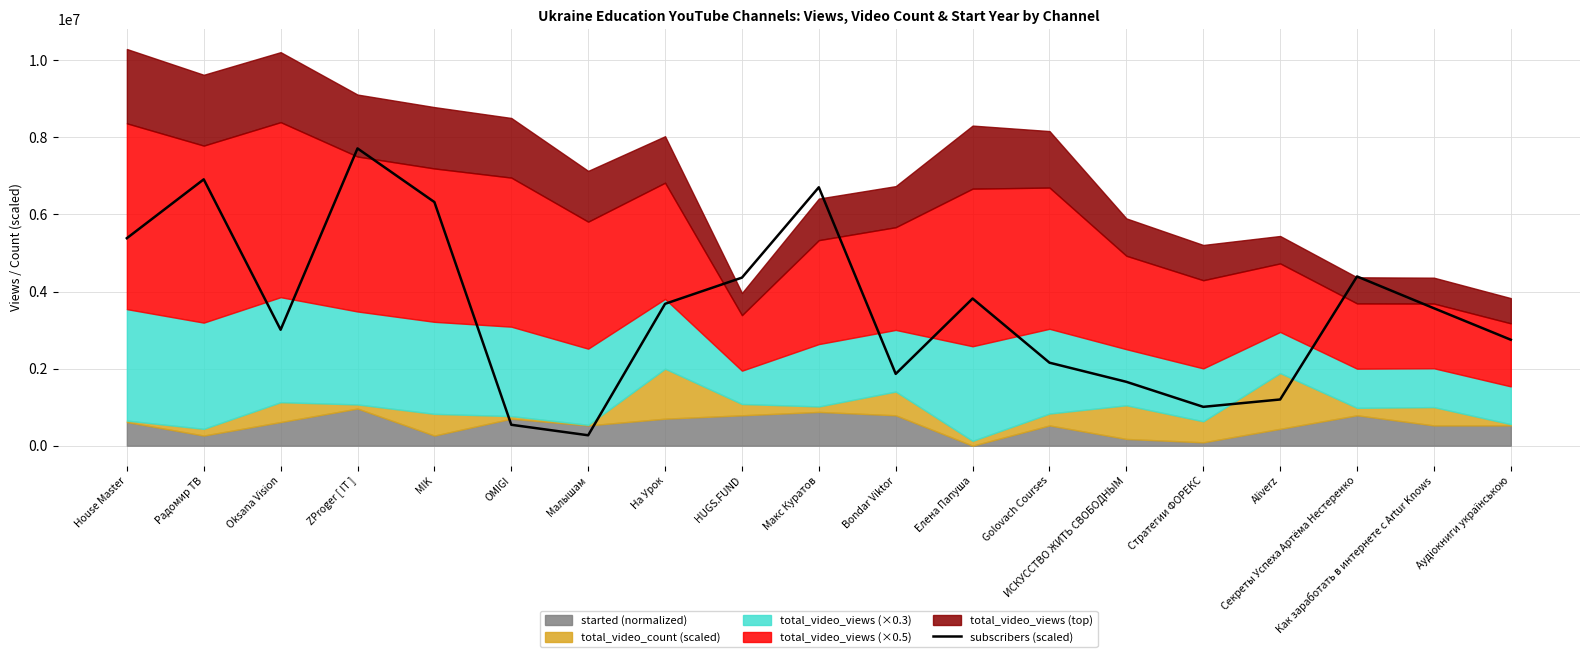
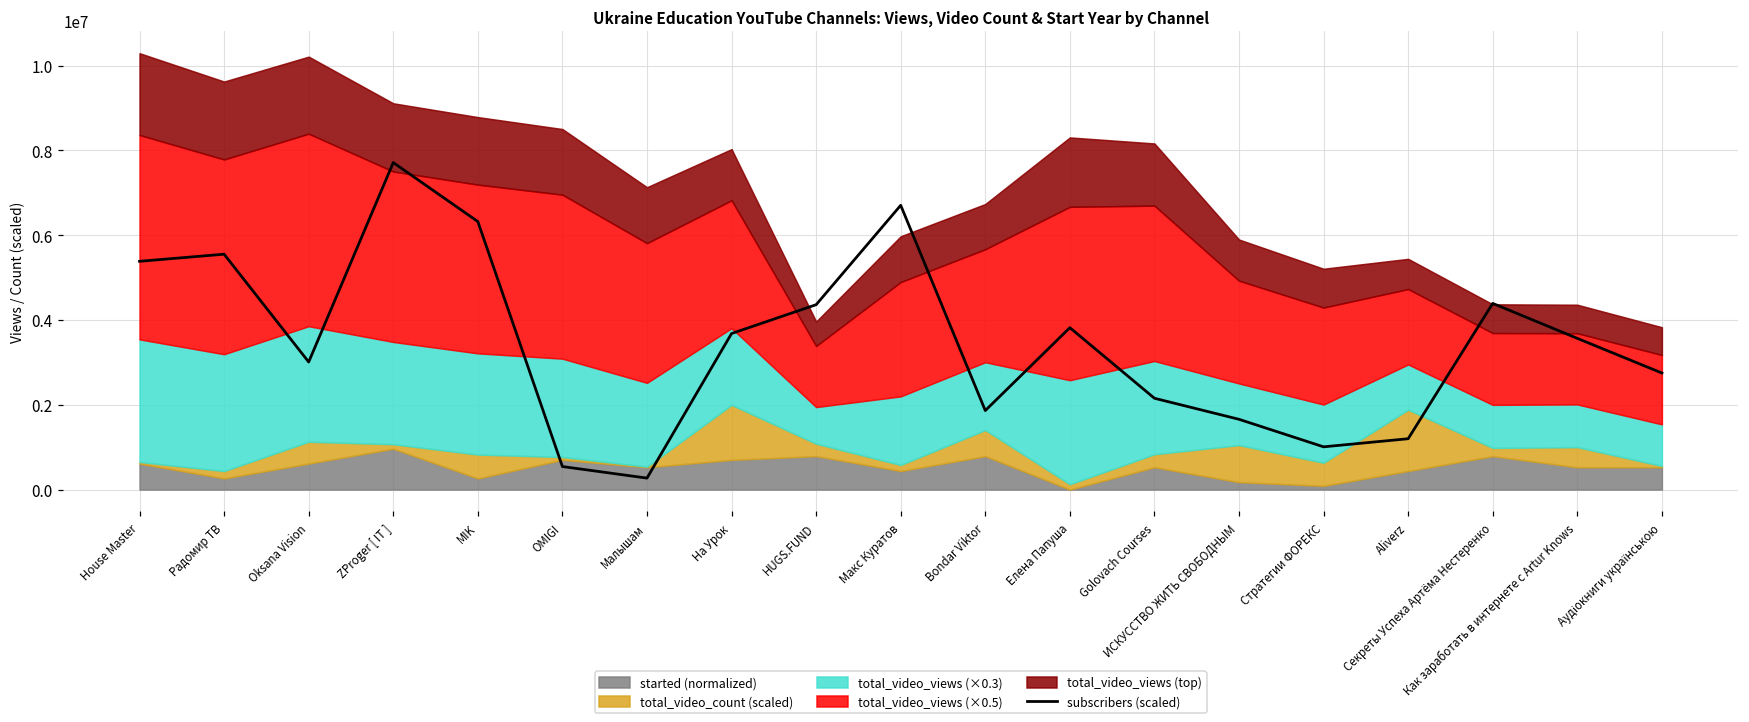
subscribers (scaled), Радомир ТВ: 6900000 -> 5600000
started (normalized), Макс Куратов: 900000 -> 400000
